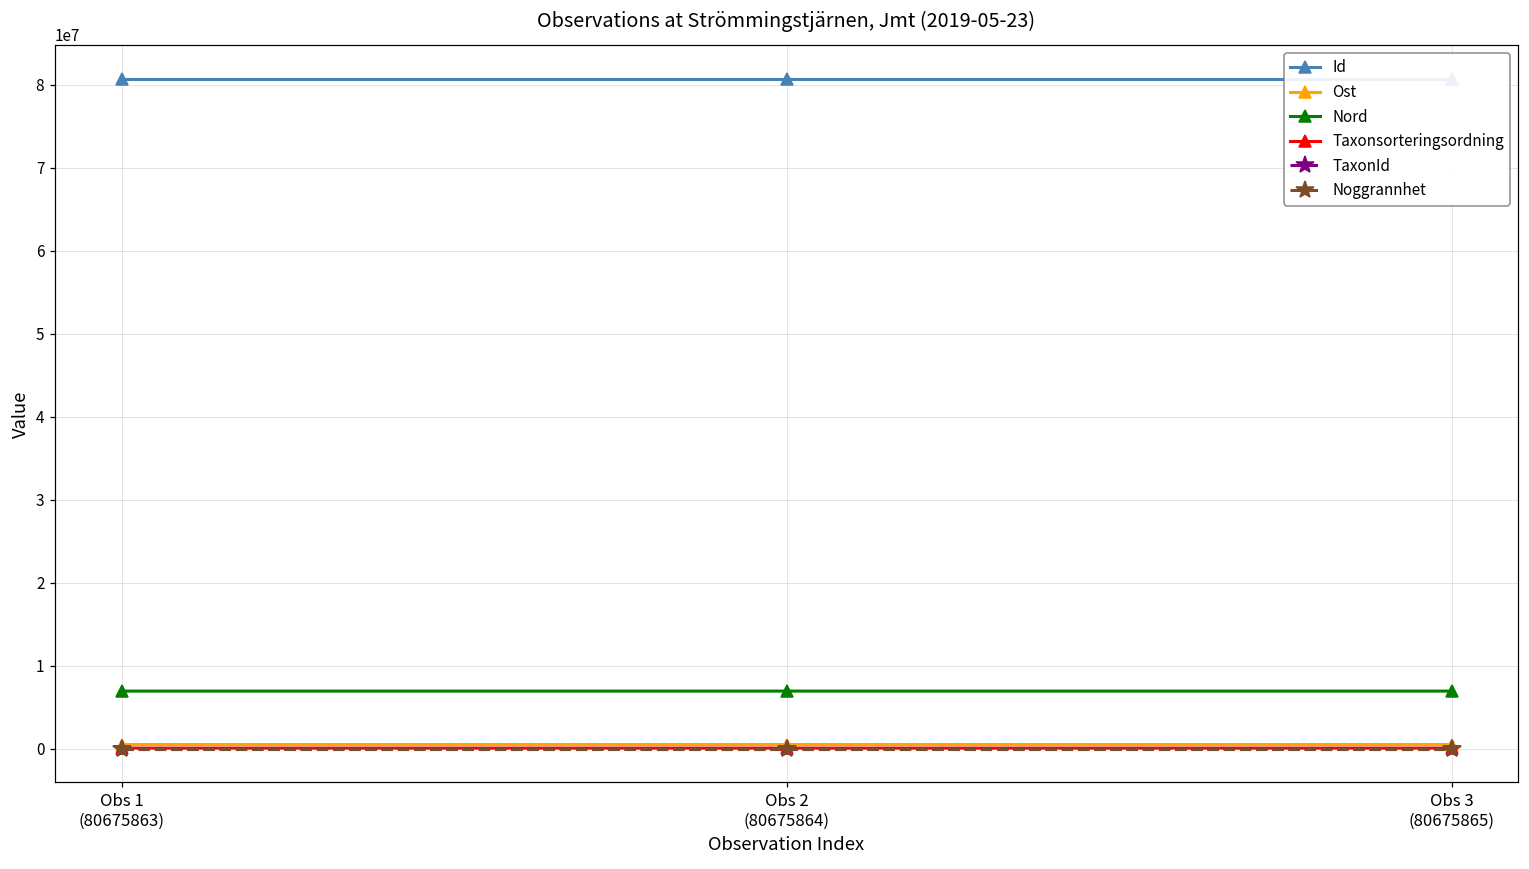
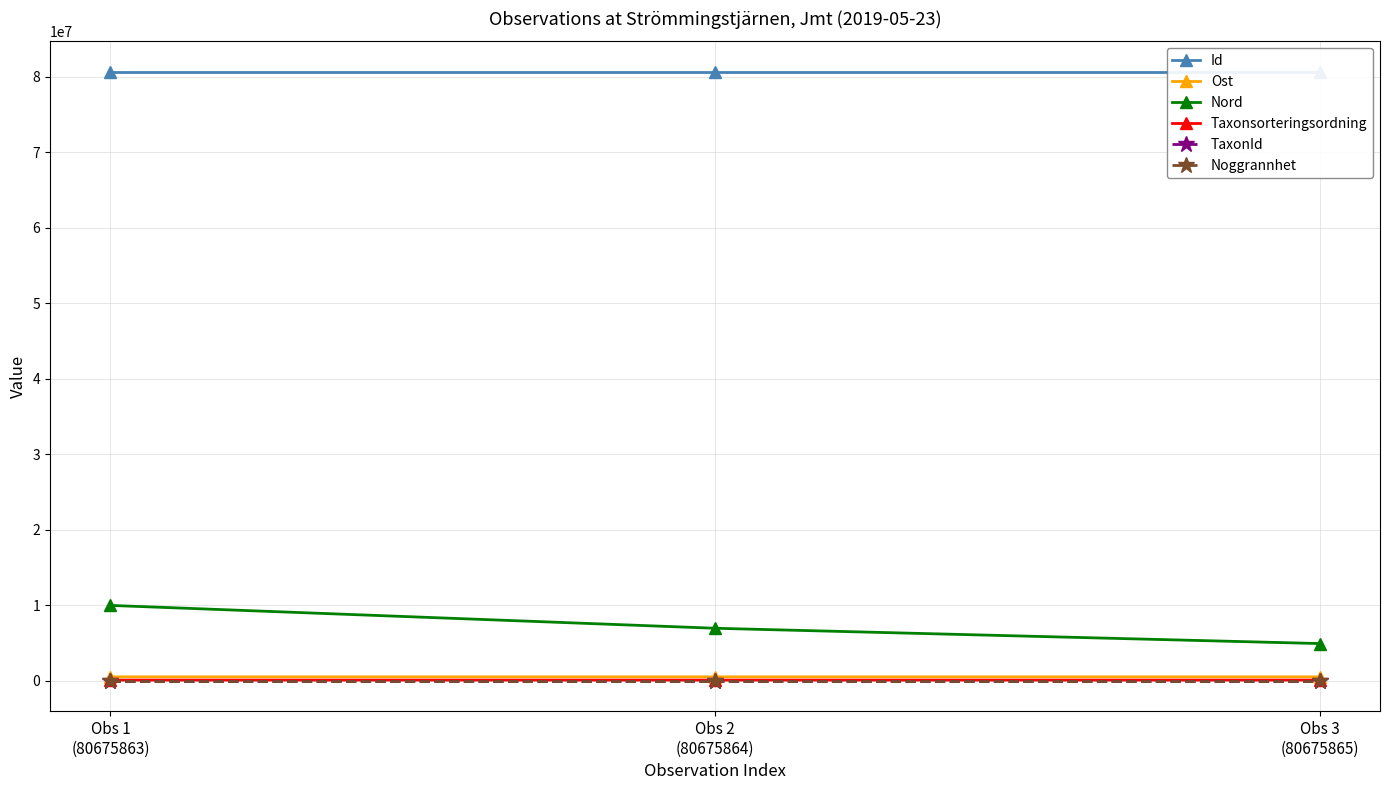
Nord, Obs 1 (80675863): 7000000 -> 10000000
Nord, Obs 3 (80675865): 7000000 -> 5000000
